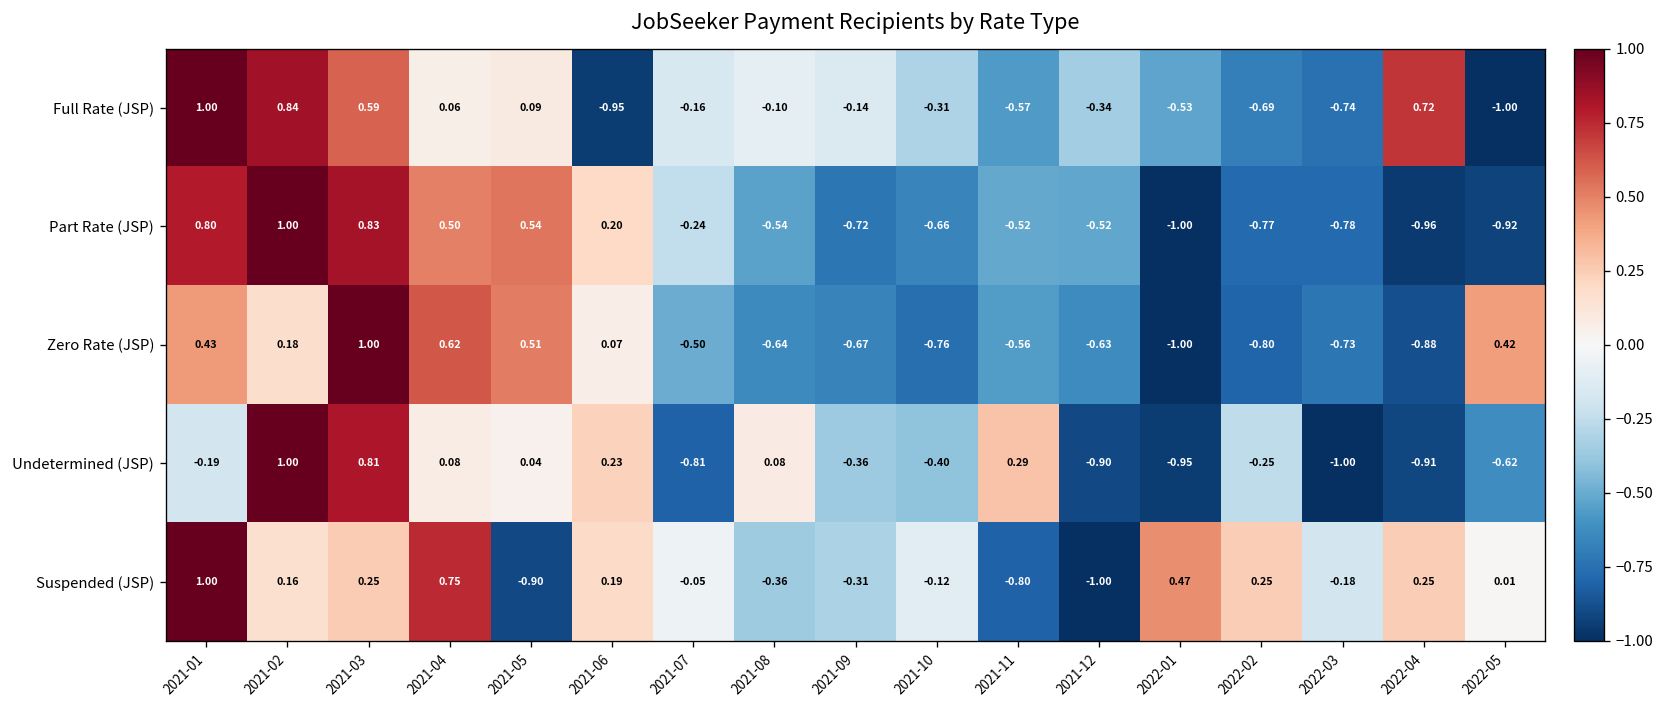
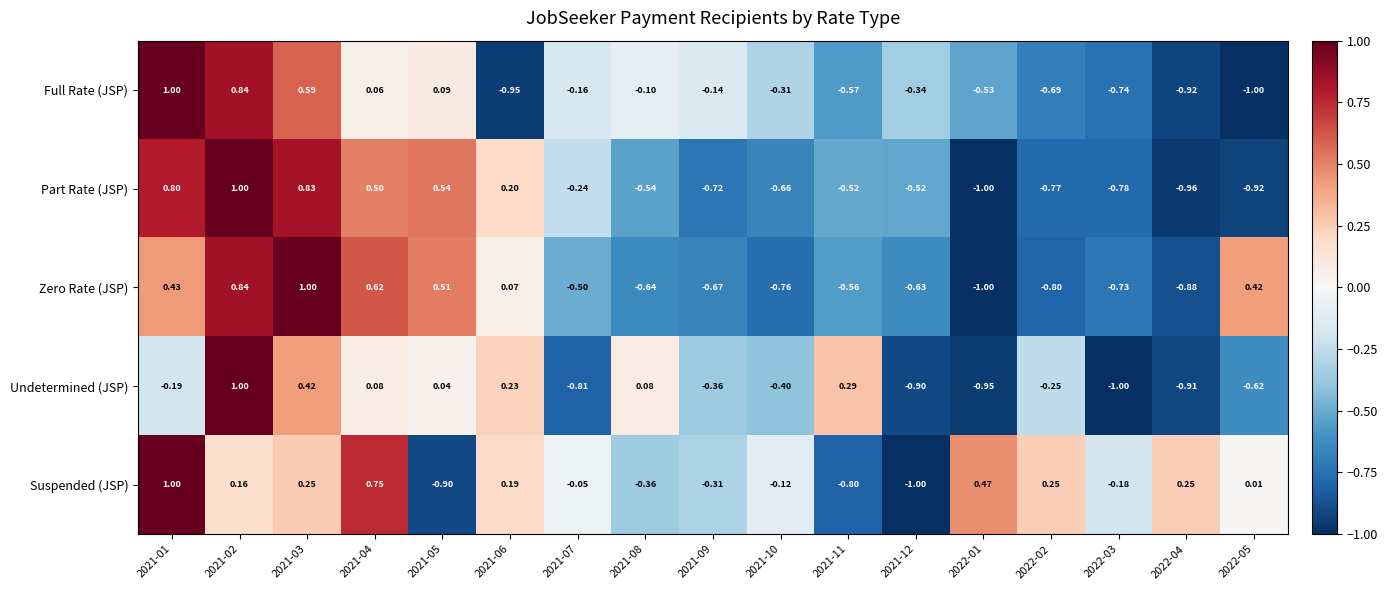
Full Rate (JSP), 2022-04: 0.72 -> -0.92
Zero Rate (JSP), 2021-02: 0.18 -> 0.84
Undetermined (JSP), 2021-03: 0.81 -> 0.42
